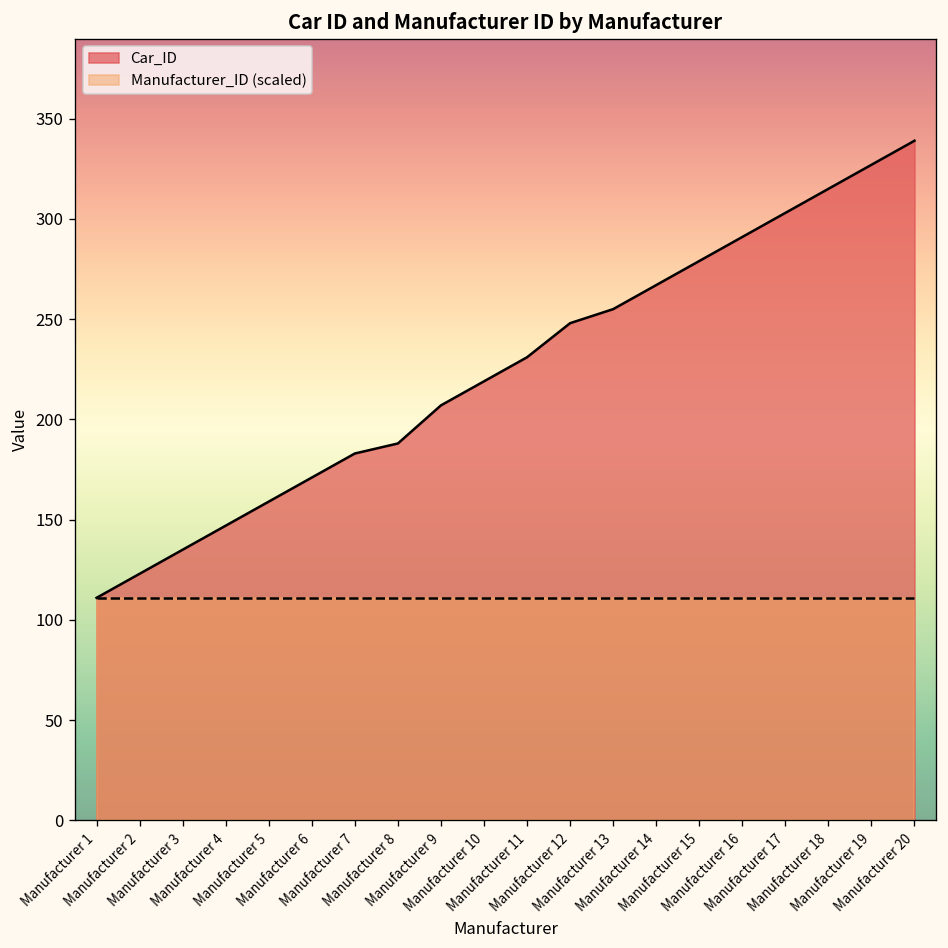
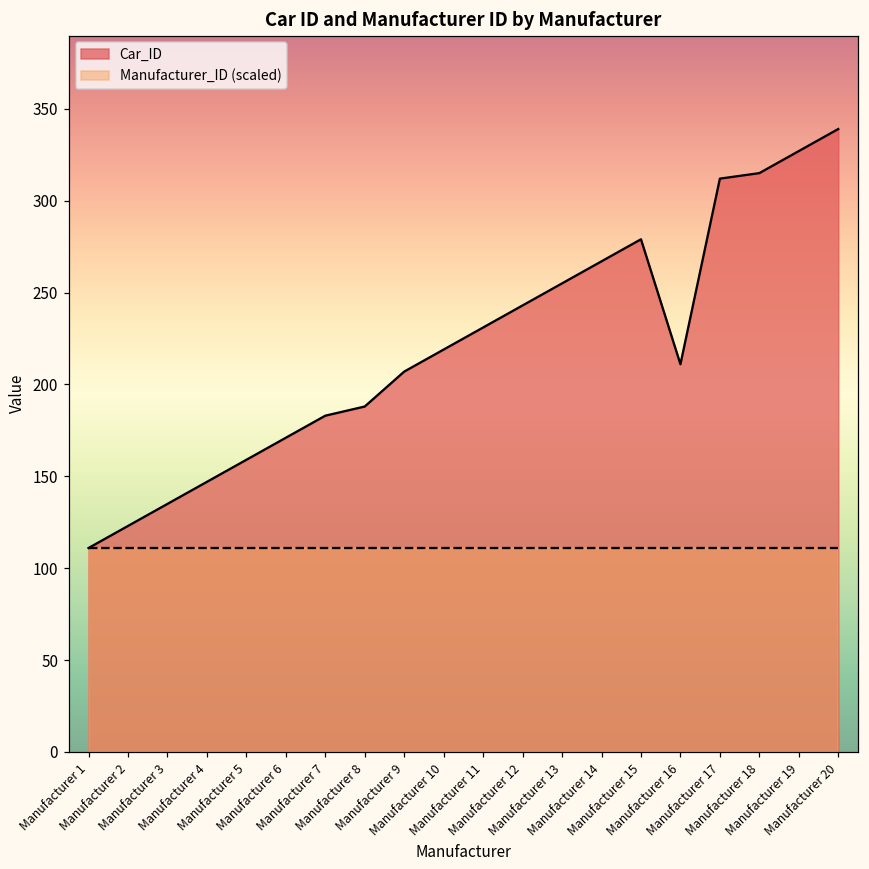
Car_ID, Manufacturer 12: 248 -> 243
Car_ID, Manufacturer 16: 291 -> 211
Car_ID, Manufacturer 17: 303 -> 312
